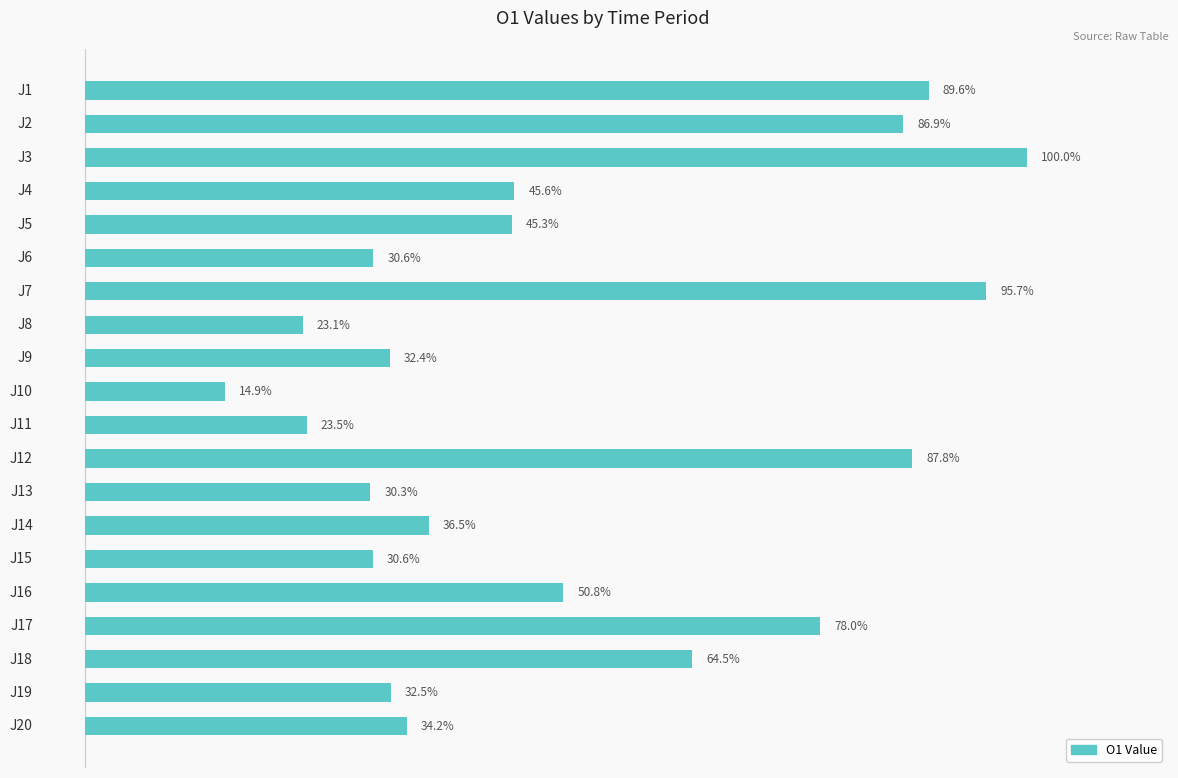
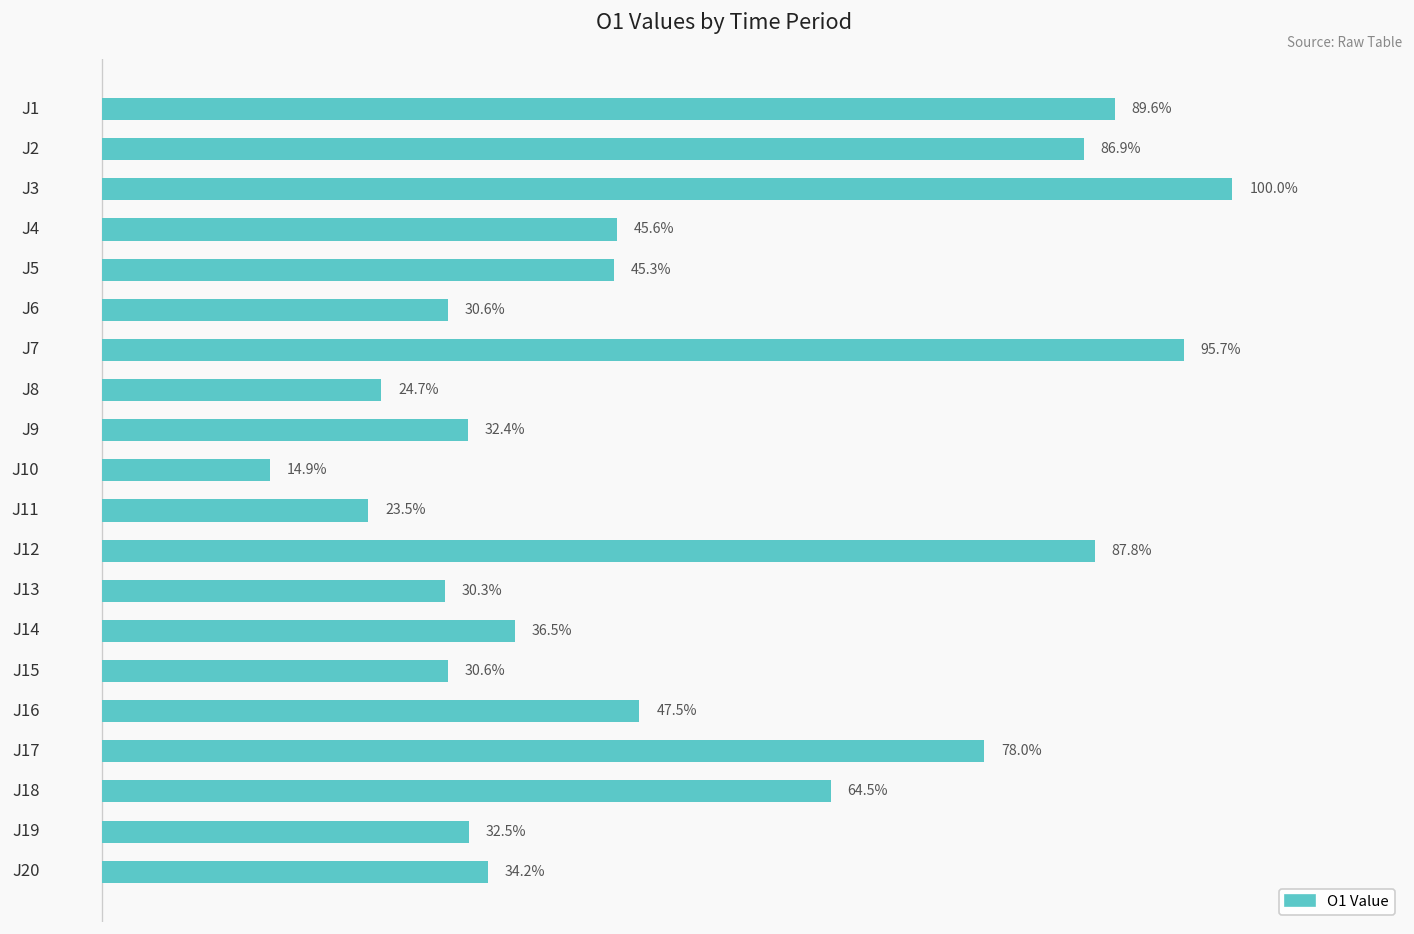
J8: 23.1% -> 24.7%
J16: 50.8% -> 47.5%
